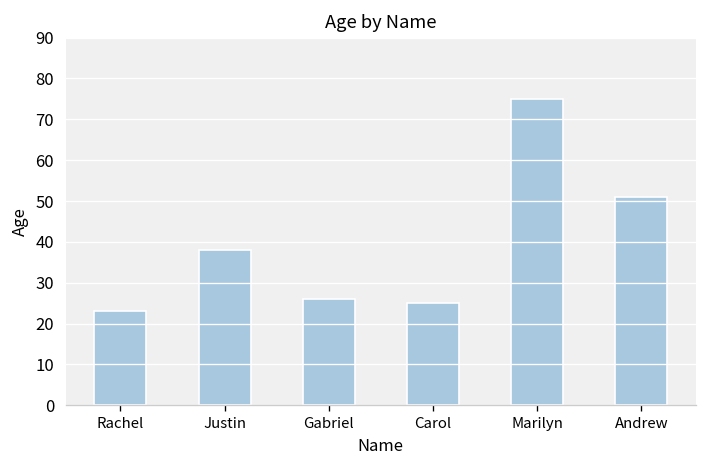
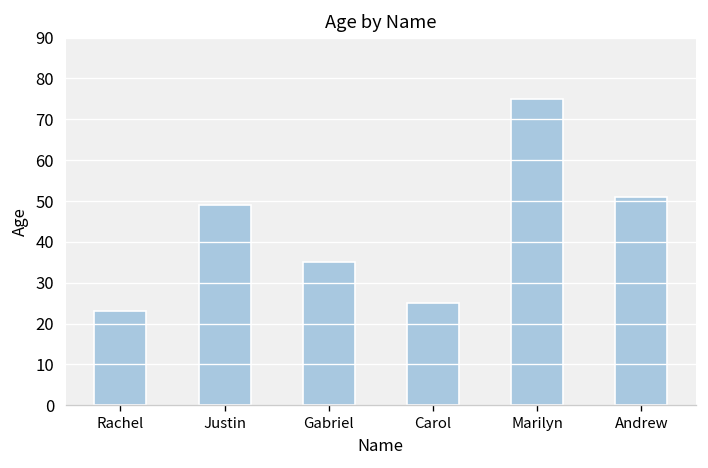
Justin: 38 -> 49
Gabriel: 26 -> 35
